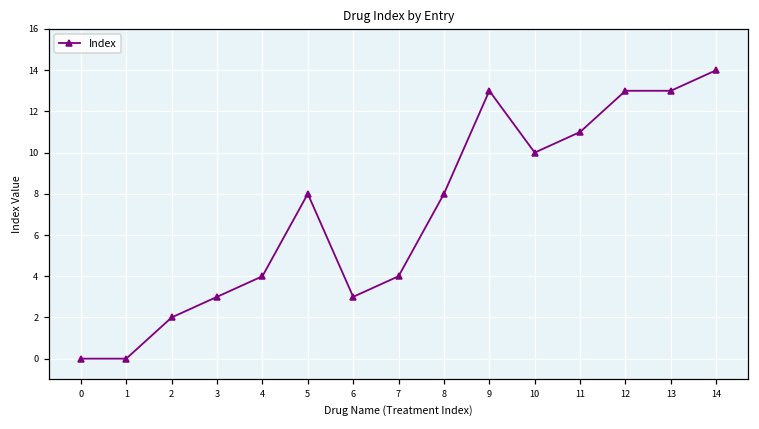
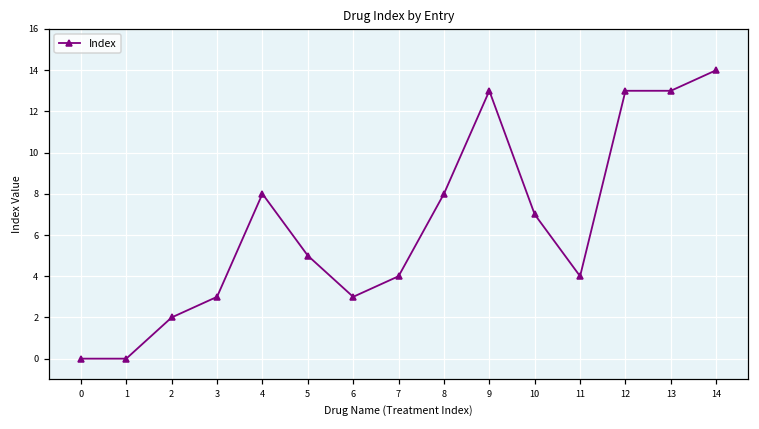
4: 4 -> 8
5: 8 -> 5
10: 10 -> 7
11: 11 -> 4
